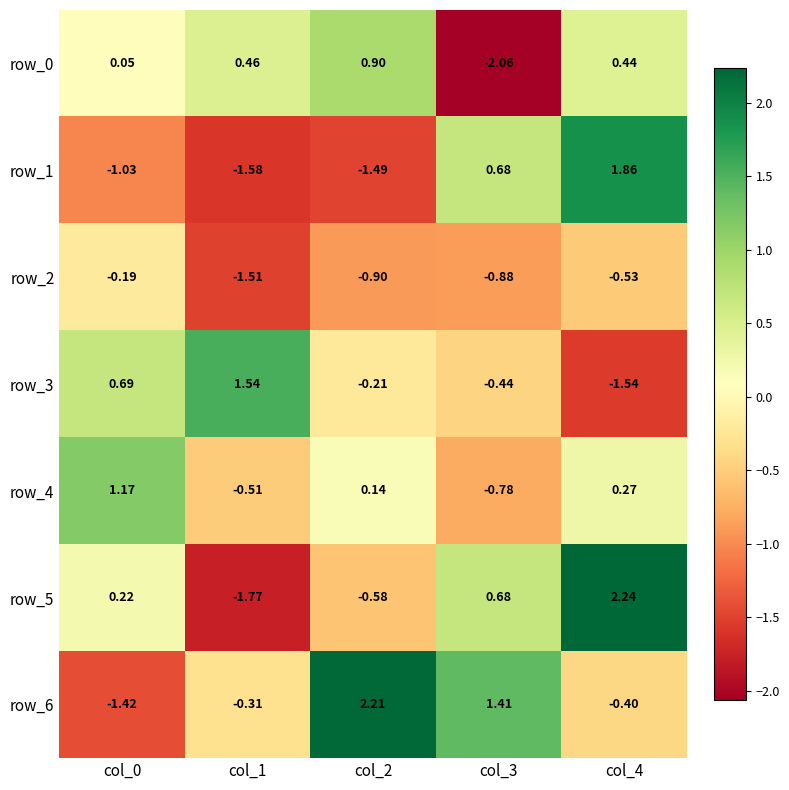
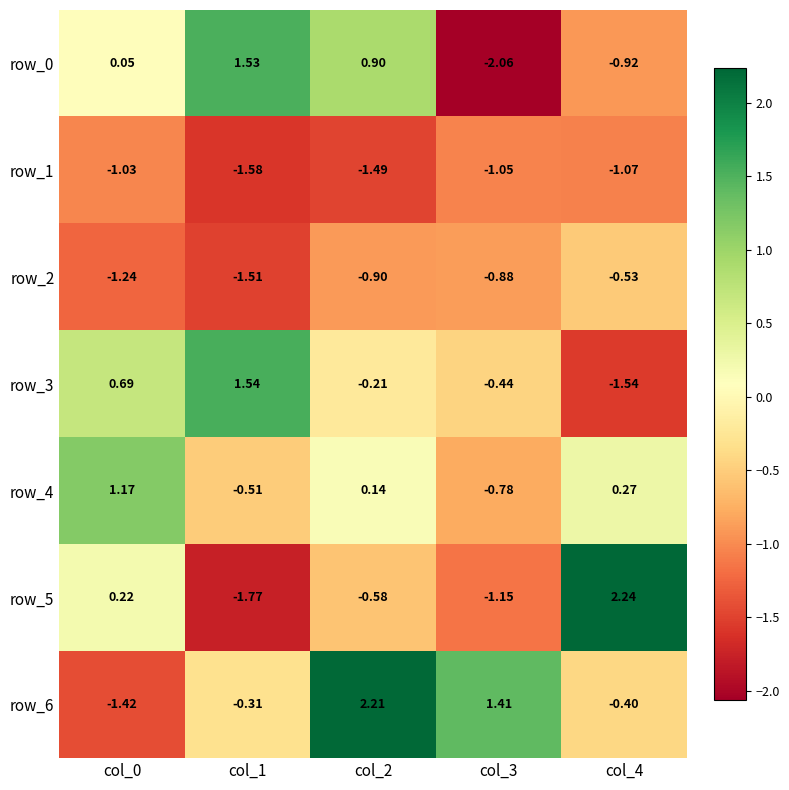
row_0, col_1: 0.46 -> 1.53
row_0, col_4: 0.44 -> -0.92
row_1, col_3: 0.68 -> -1.05
row_1, col_4: 1.86 -> -1.07
row_2, col_0: -0.19 -> -1.24
row_5, col_3: 0.68 -> -1.15
